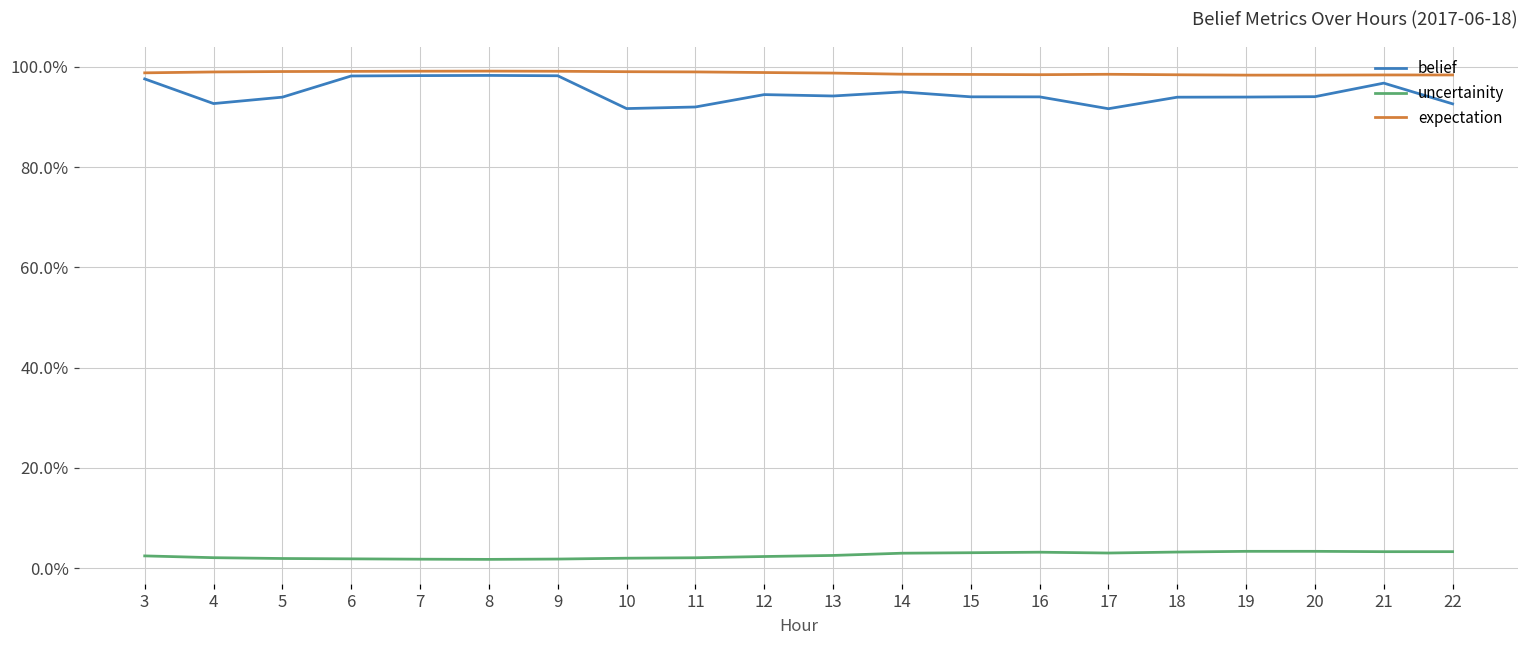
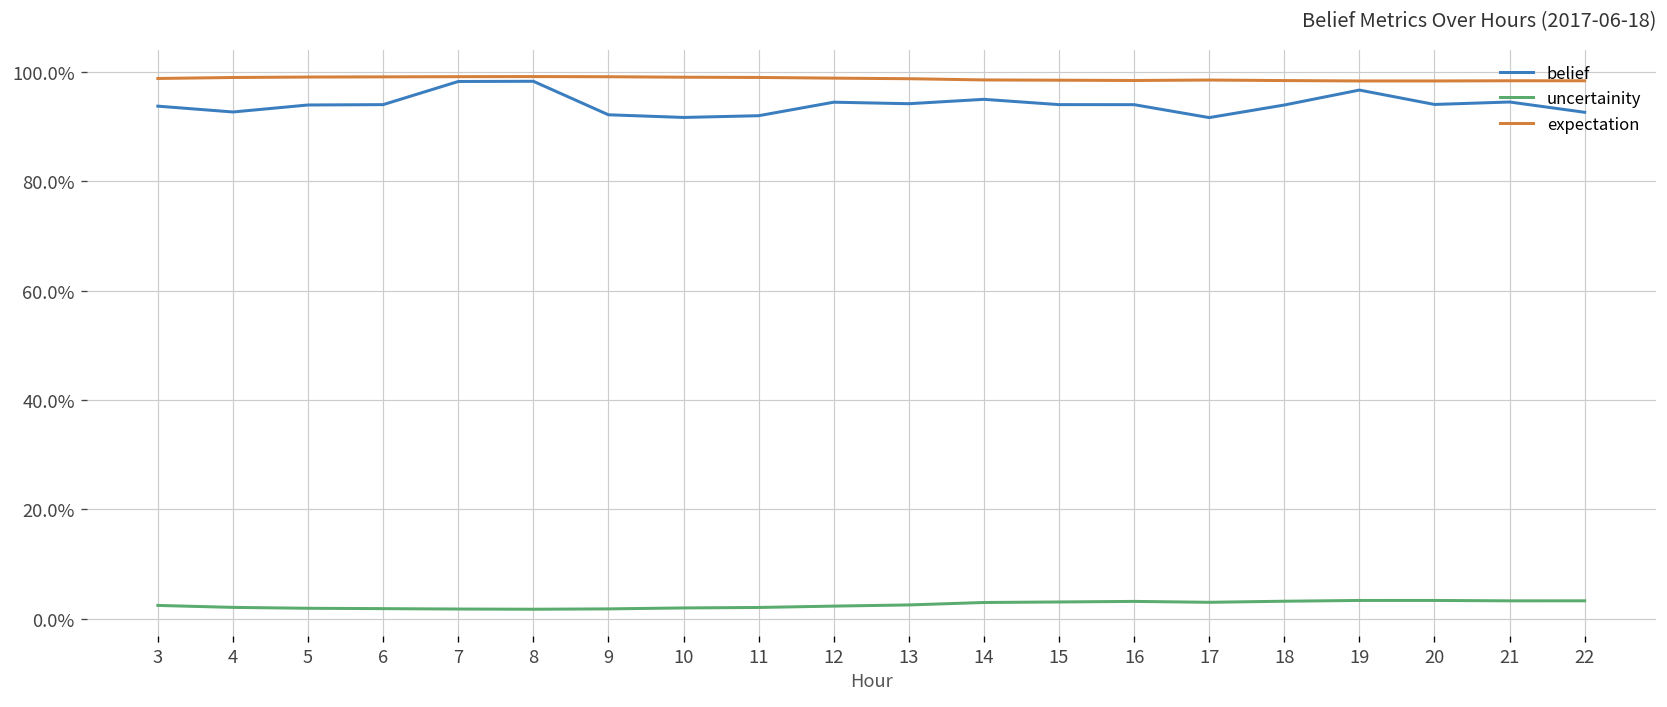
belief, 3: 98% -> 94%
belief, 6: 98% -> 94%
belief, 9: 98% -> 92%
belief, 19: 94% -> 97%
belief, 21: 97% -> 94%
